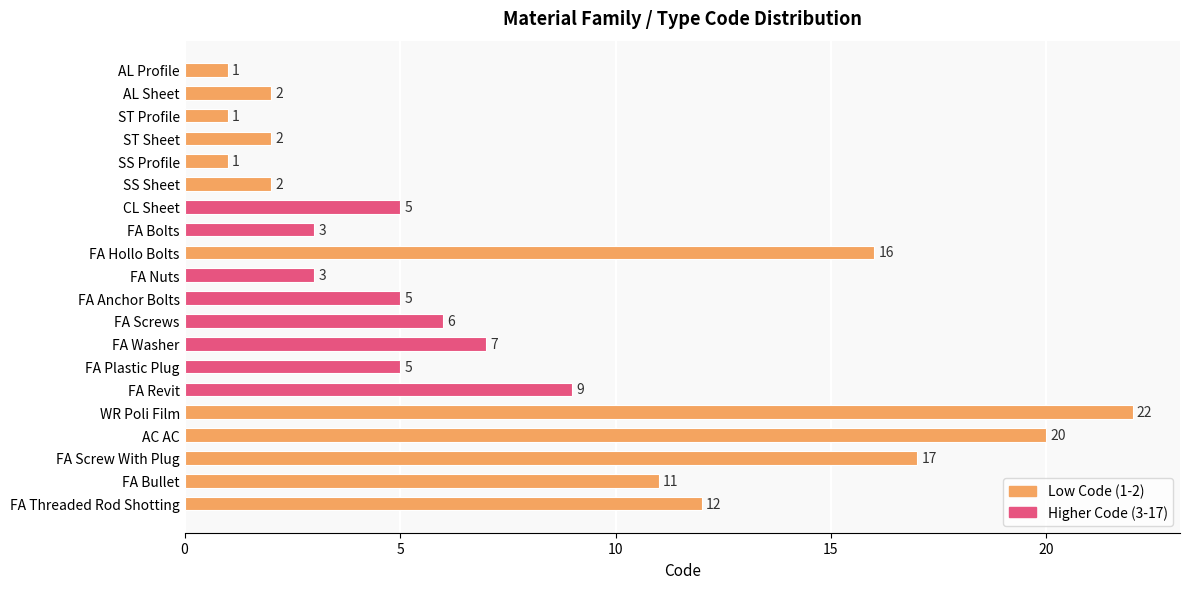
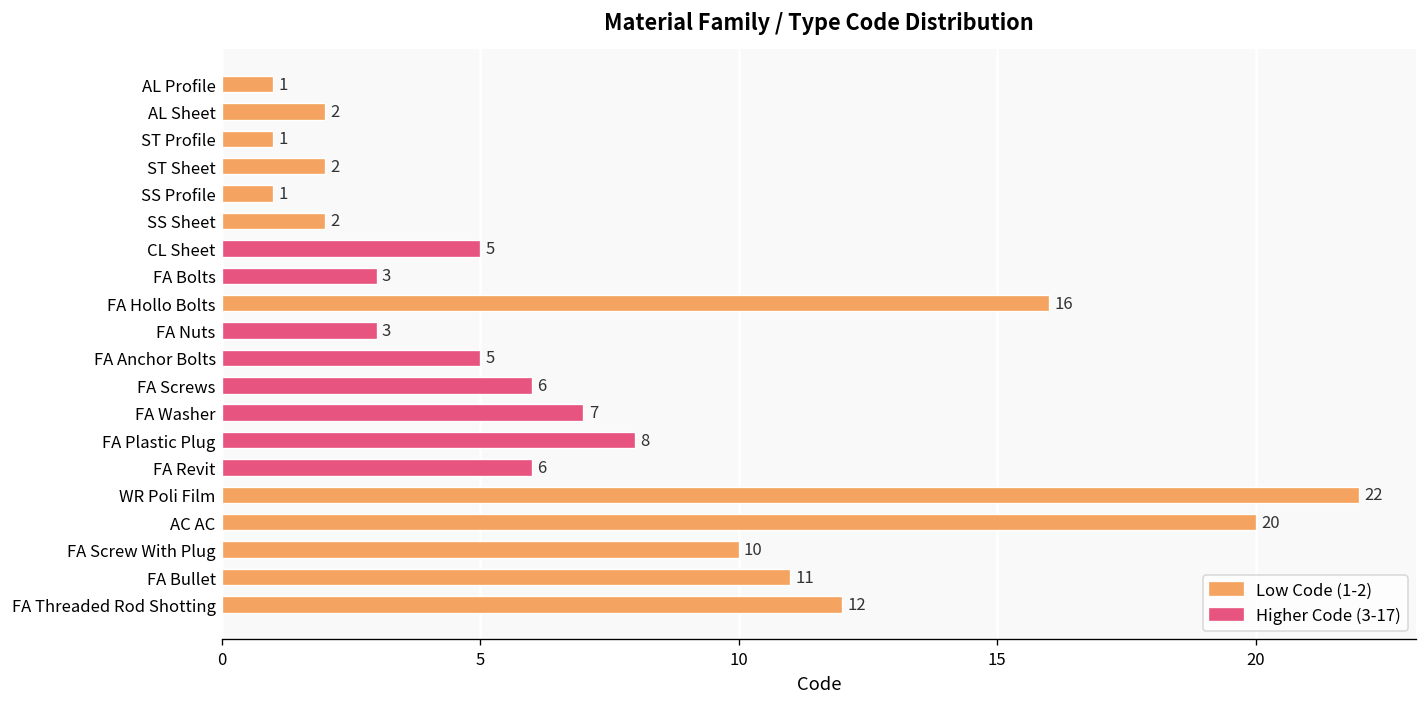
FA Plastic Plug: 5 -> 8
FA Revit: 9 -> 6
FA Screw With Plug: 17 -> 10
